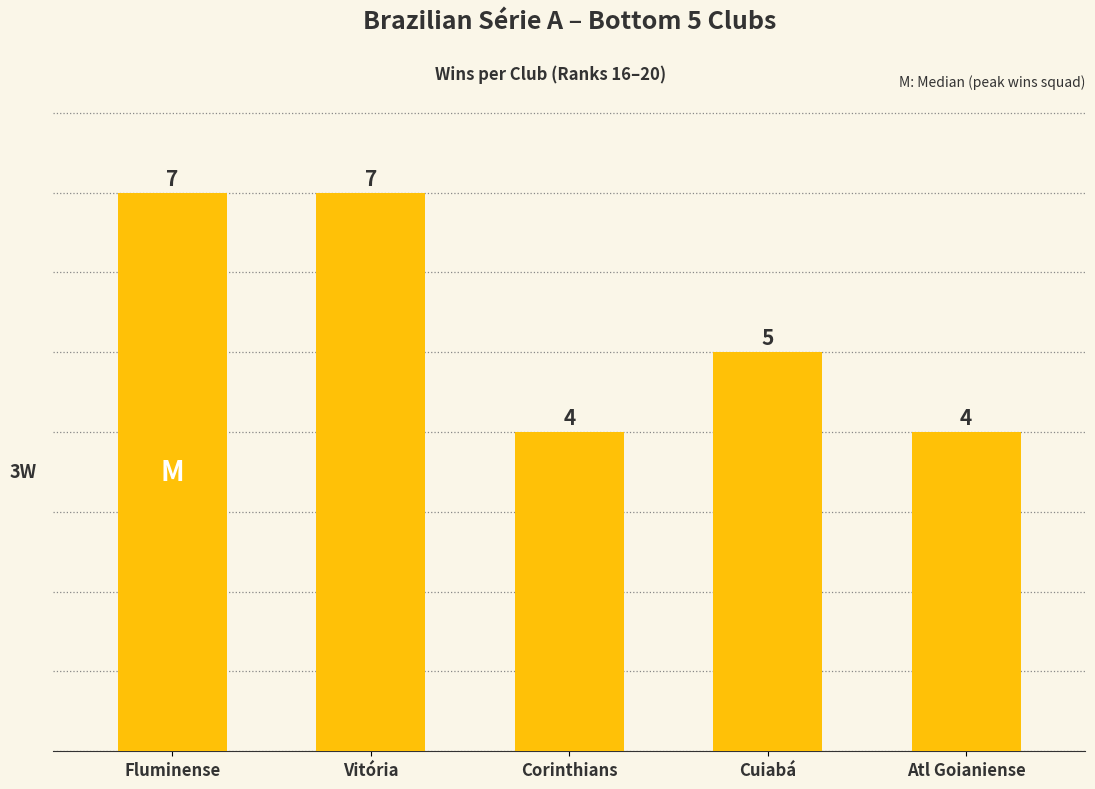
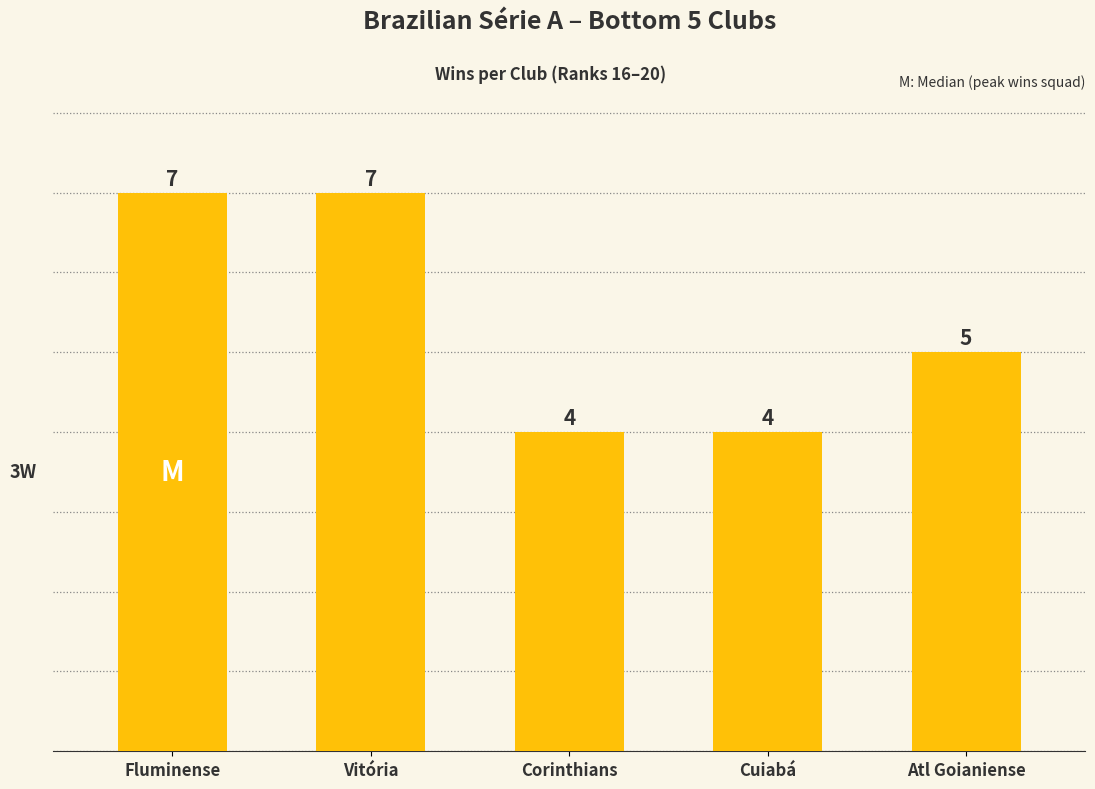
Cuiabá: 5 -> 4
Atl Goianiense: 4 -> 5
